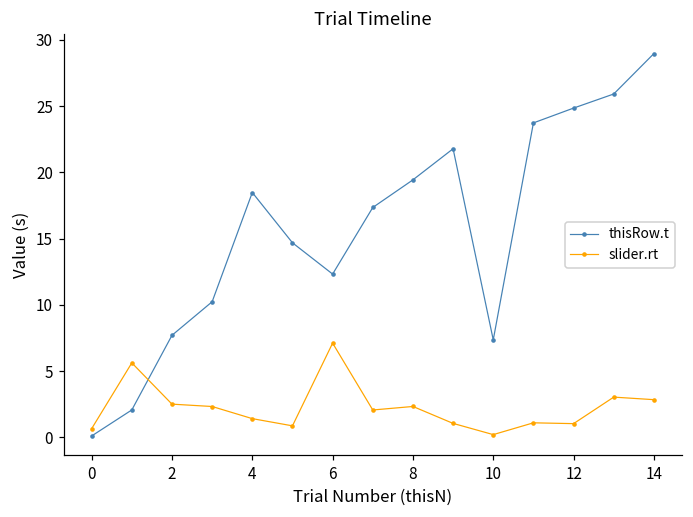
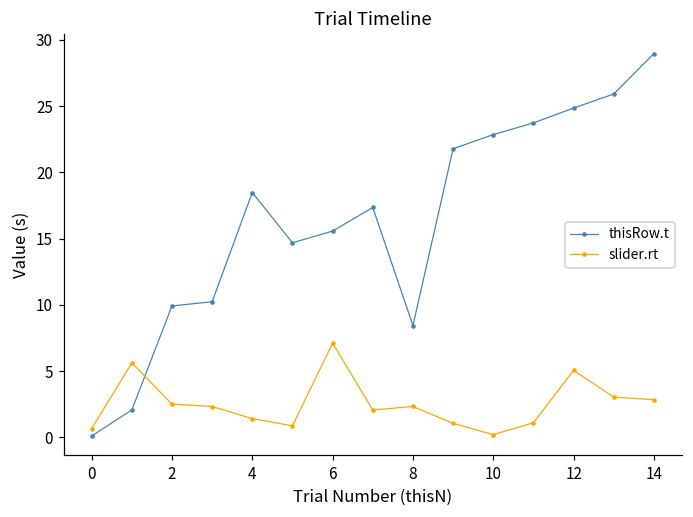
thisRow.t, 2: 7.7 -> 9.9
thisRow.t, 6: 12.3 -> 15.6
thisRow.t, 8: 19.4 -> 8.4
thisRow.t, 10: 7.4 -> 22.8
slider.rt, 12: 1.0 -> 5.1
